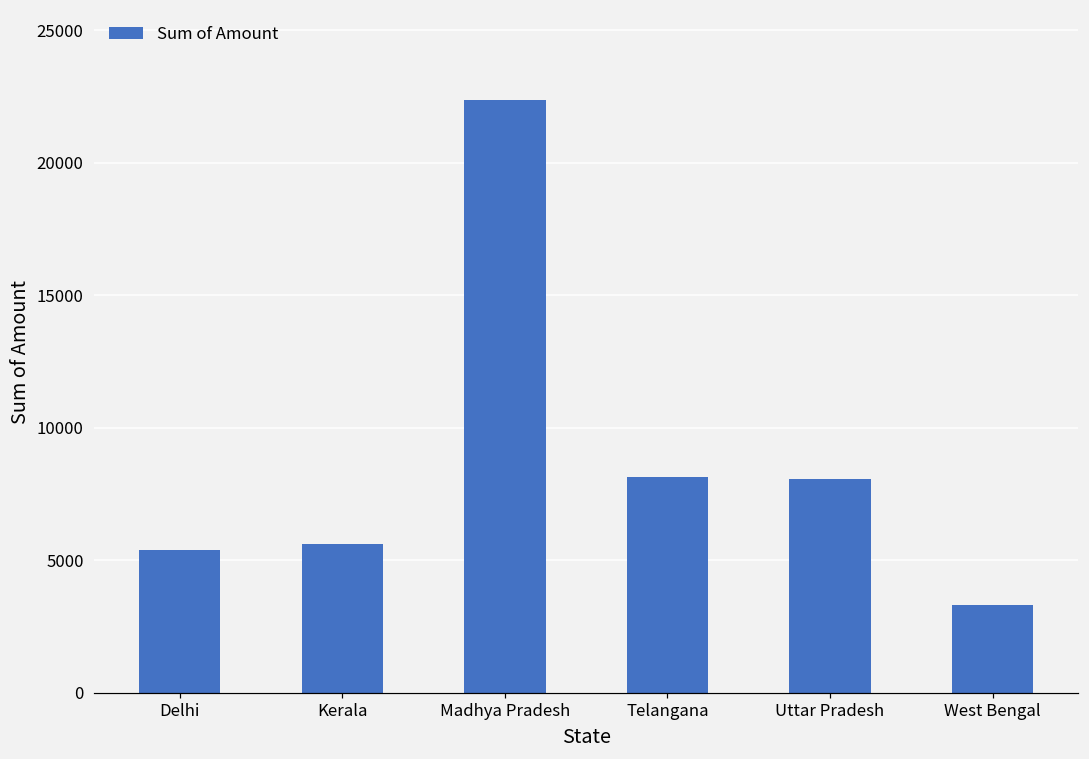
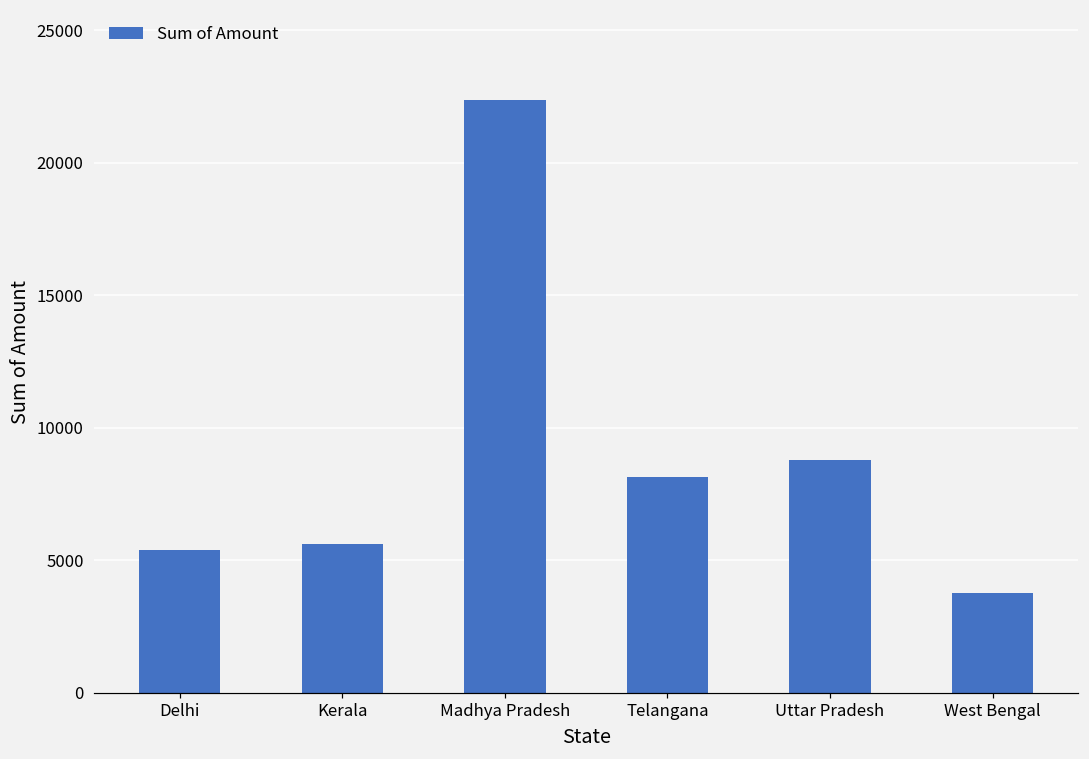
Uttar Pradesh: 8000 -> 8800
West Bengal: 3300 -> 3800
